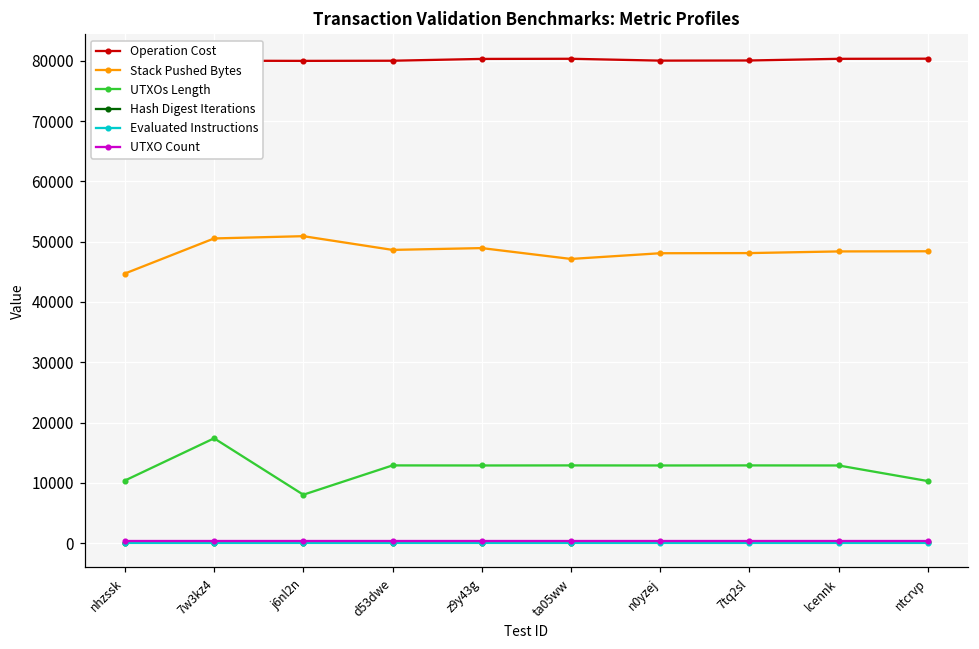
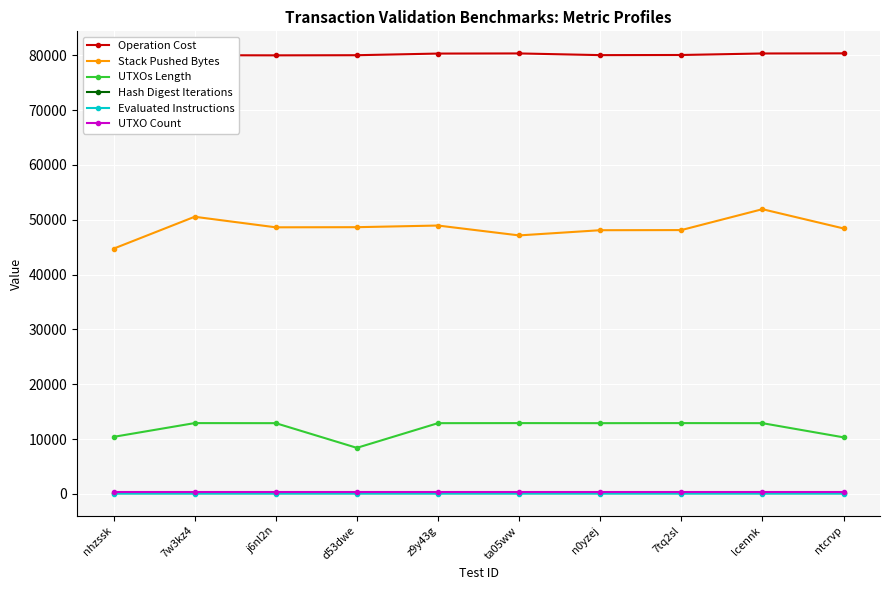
UTXOs Length, 7w3kz4: 17000 -> 13000
Stack Pushed Bytes, j6nl2n: 51000 -> 49000
UTXOs Length, j6nl2n: 8000 -> 13000
UTXOs Length, d53dwe: 13000 -> 8000
Stack Pushed Bytes, lcennk: 48000 -> 52000
